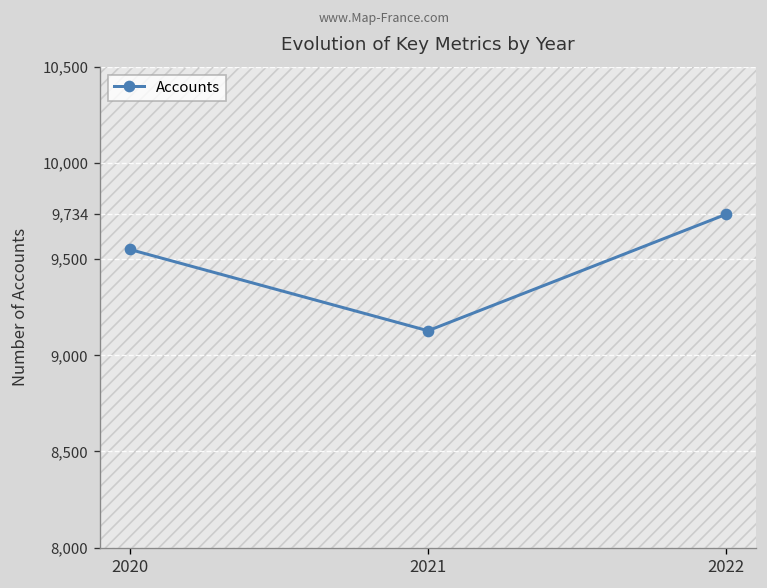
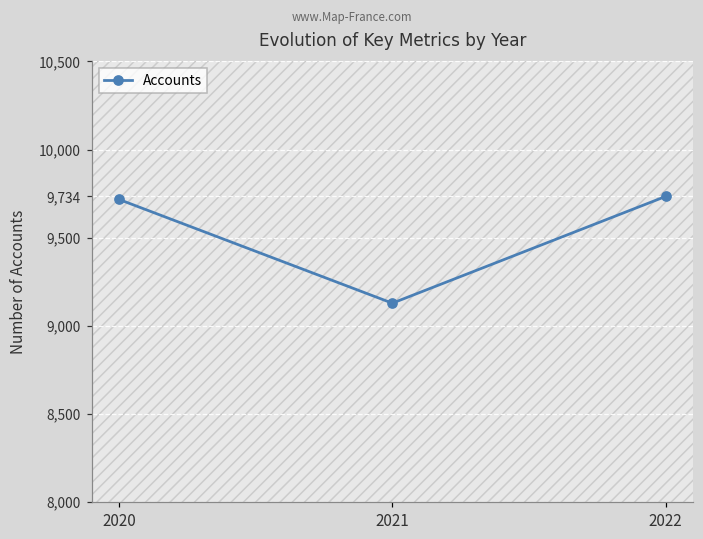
2020: 9,550 -> 9,720
